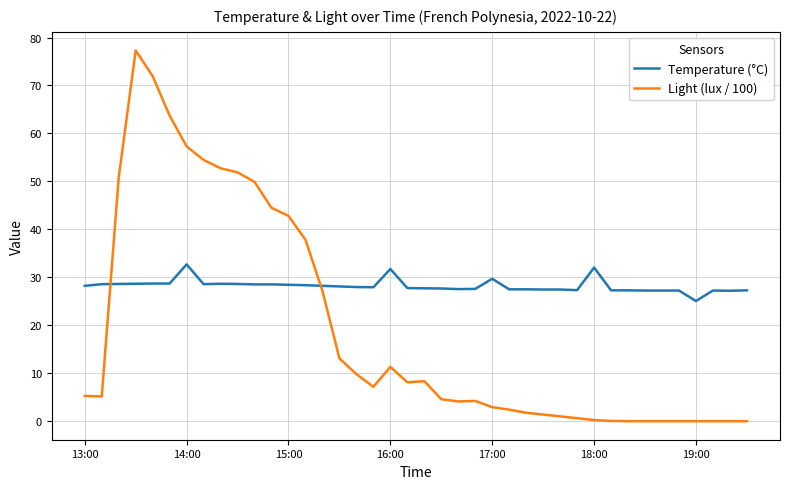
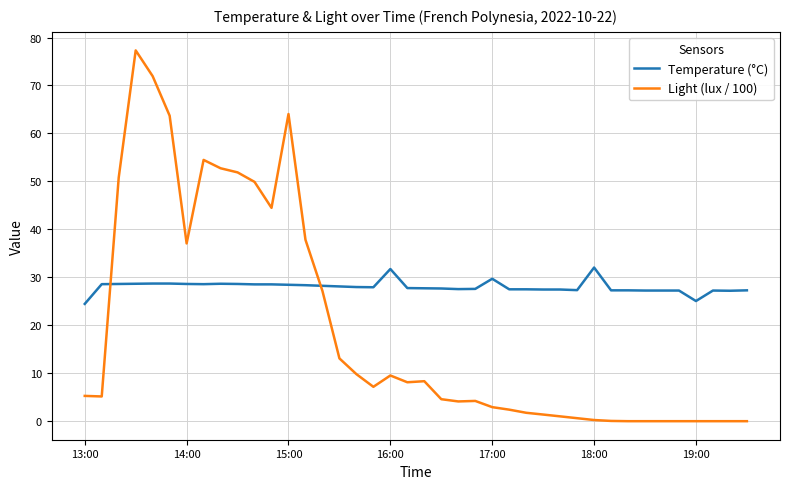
Temperature (°C), 13:00: 28 -> 24
Temperature (°C), 14:00: 33 -> 29
Light (lux / 100), 14:00: 57 -> 37
Light (lux / 100), 15:00: 43 -> 64
Light (lux / 100), 16:00: 11 -> 10
